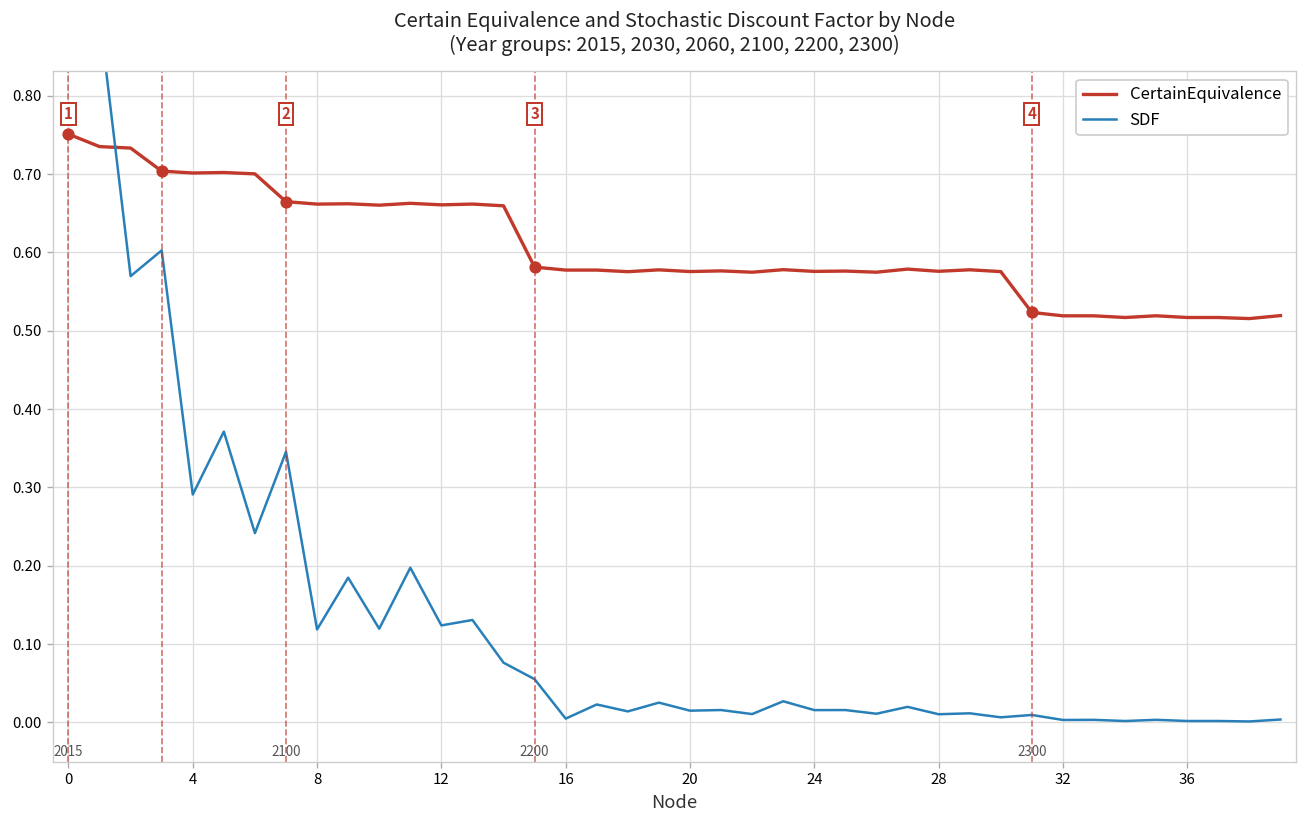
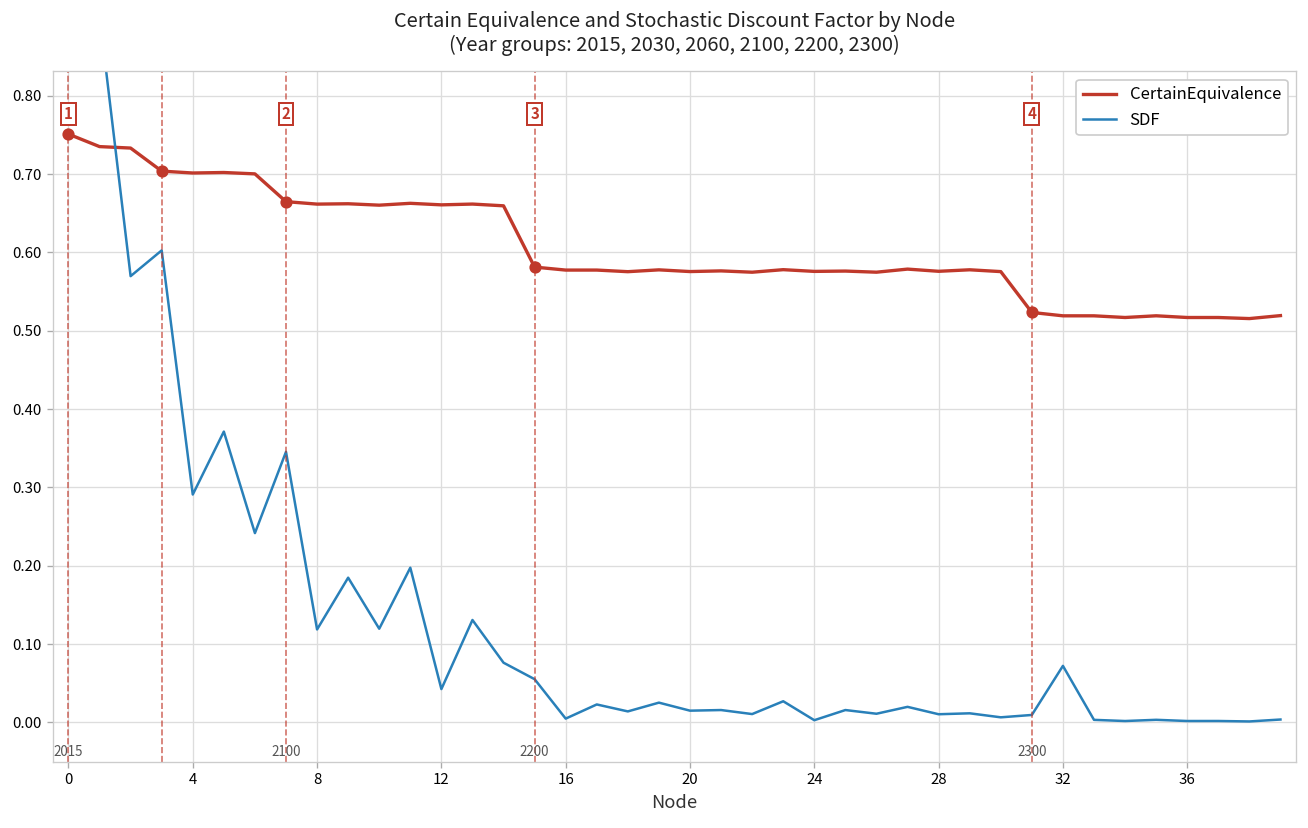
SDF, 12: 0.12 -> 0.04
SDF, 24: 0.02 -> 0.00
SDF, 32: 0.00 -> 0.07
